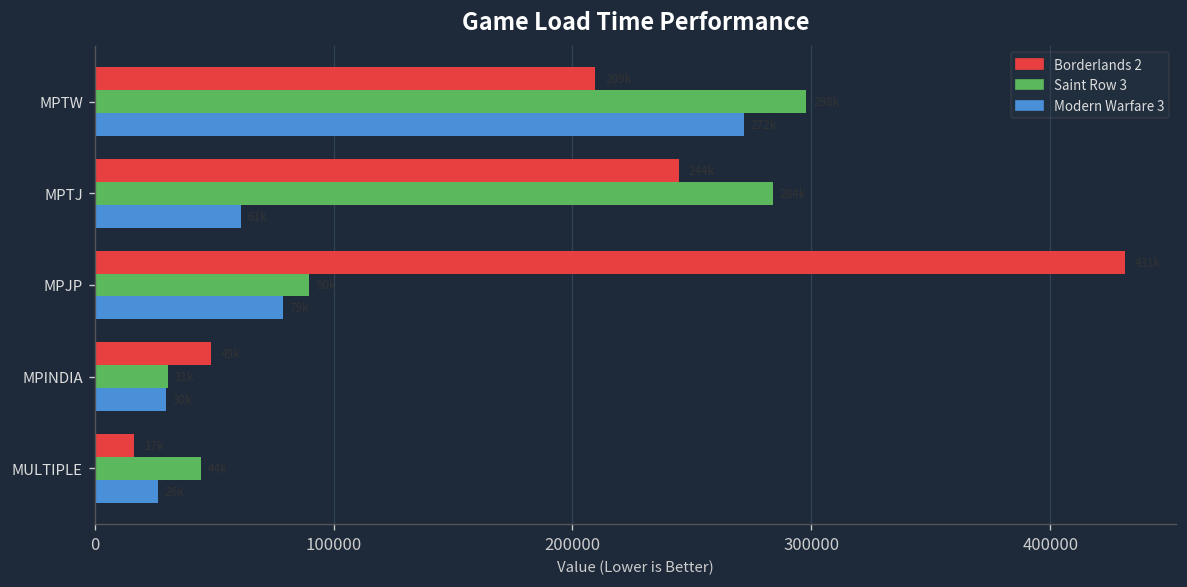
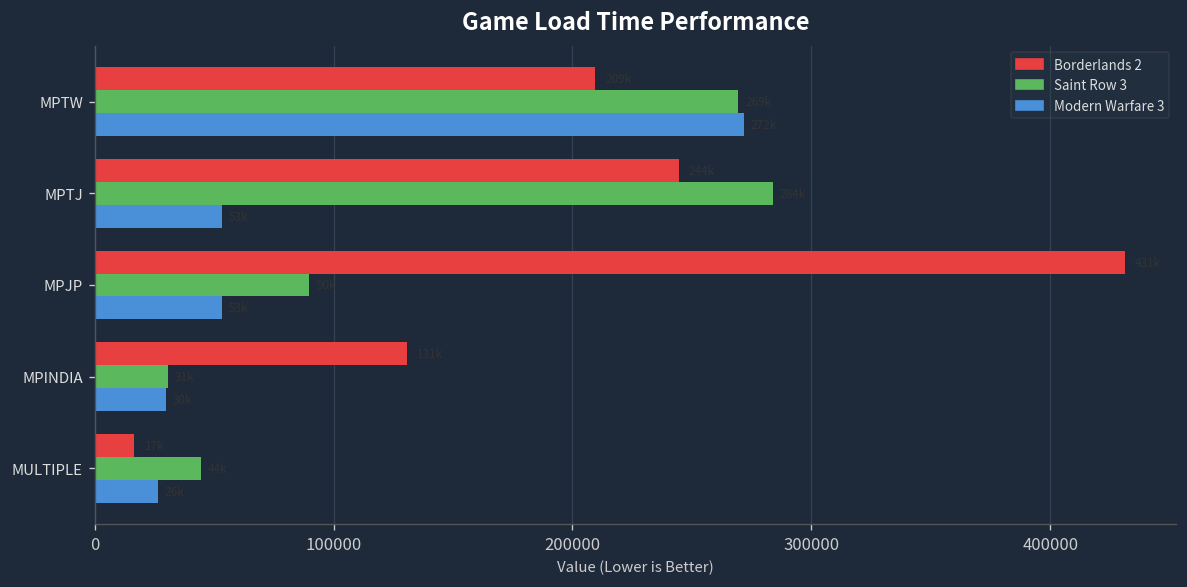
Saint Row 3, MPTW: 298000 -> 269000
Modern Warfare 3, MPTJ: 61000 -> 53000
Modern Warfare 3, MPJP: 79000 -> 53000
Borderlands 2, MPINDIA: 49000 -> 131000
